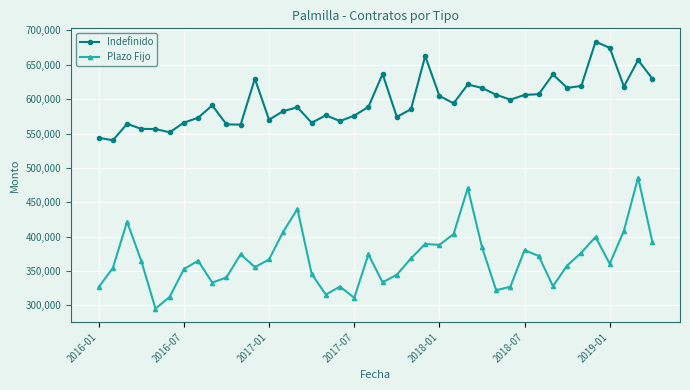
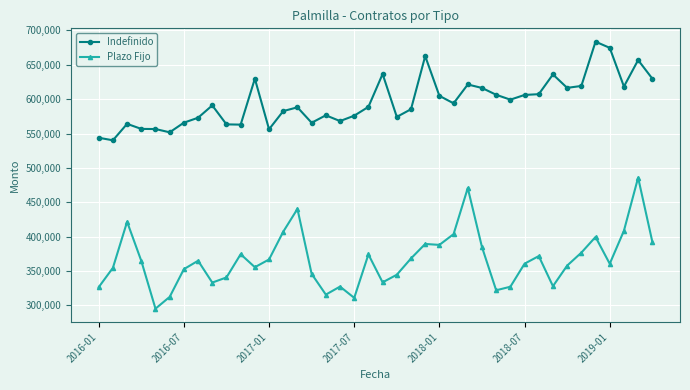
Indefinido, 2017-01: 570,000 -> 560,000
Plazo Fijo, 2018-07: 380,000 -> 360,000
